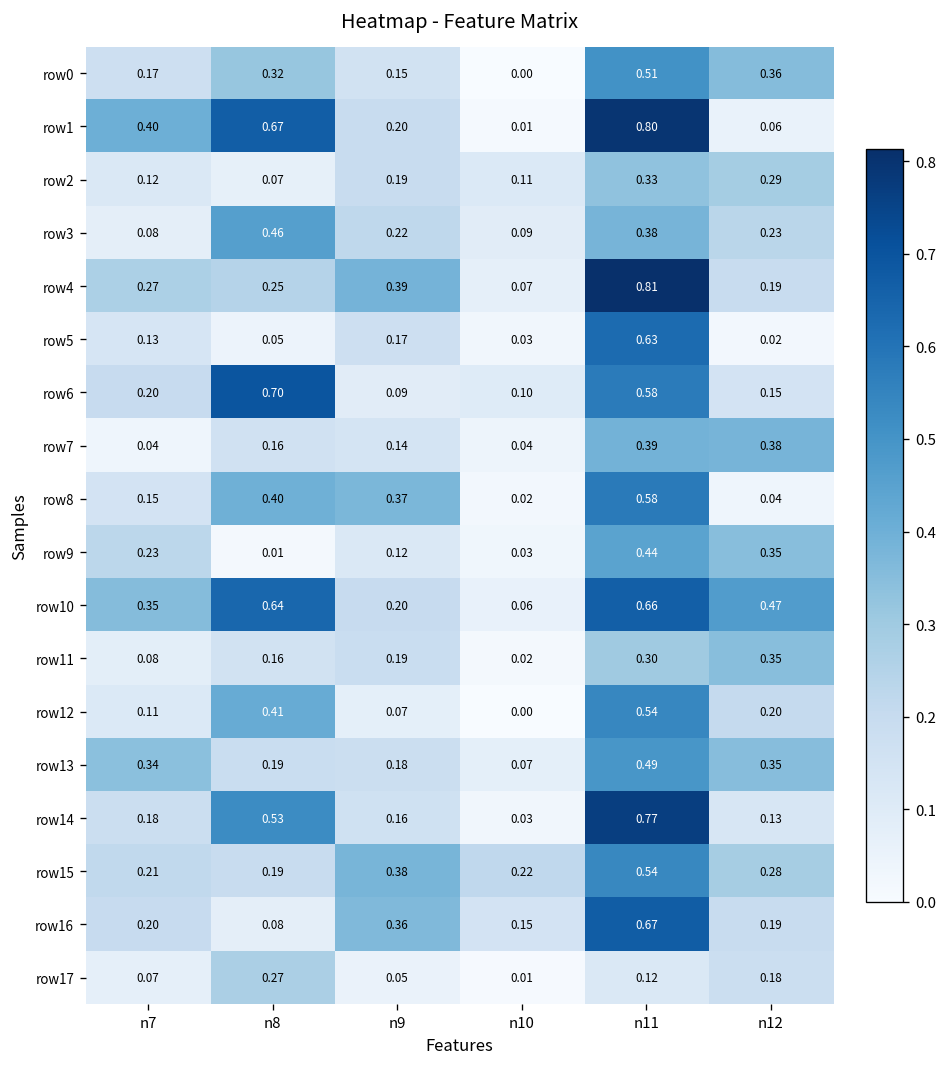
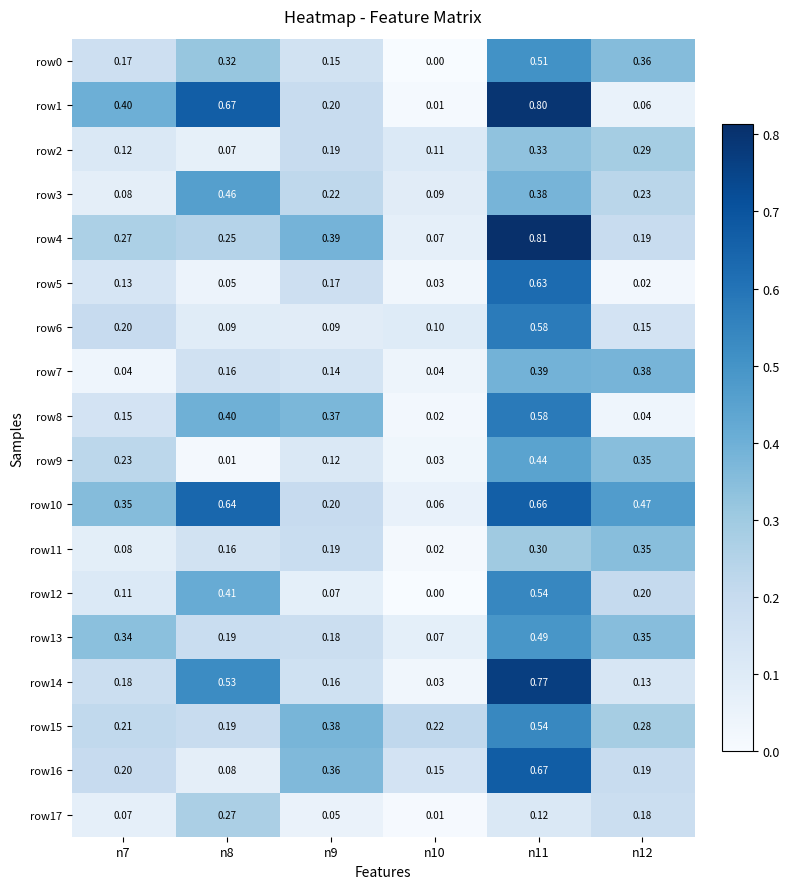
row6, n8: 0.70 -> 0.09
